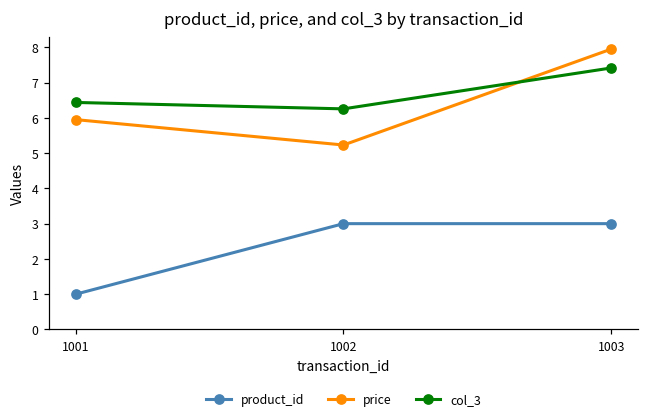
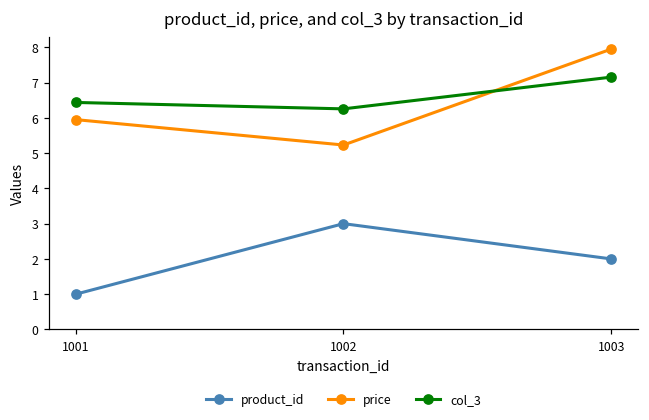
product_id, 1003: 3 -> 2
col_3, 1003: 7.4 -> 7.2
